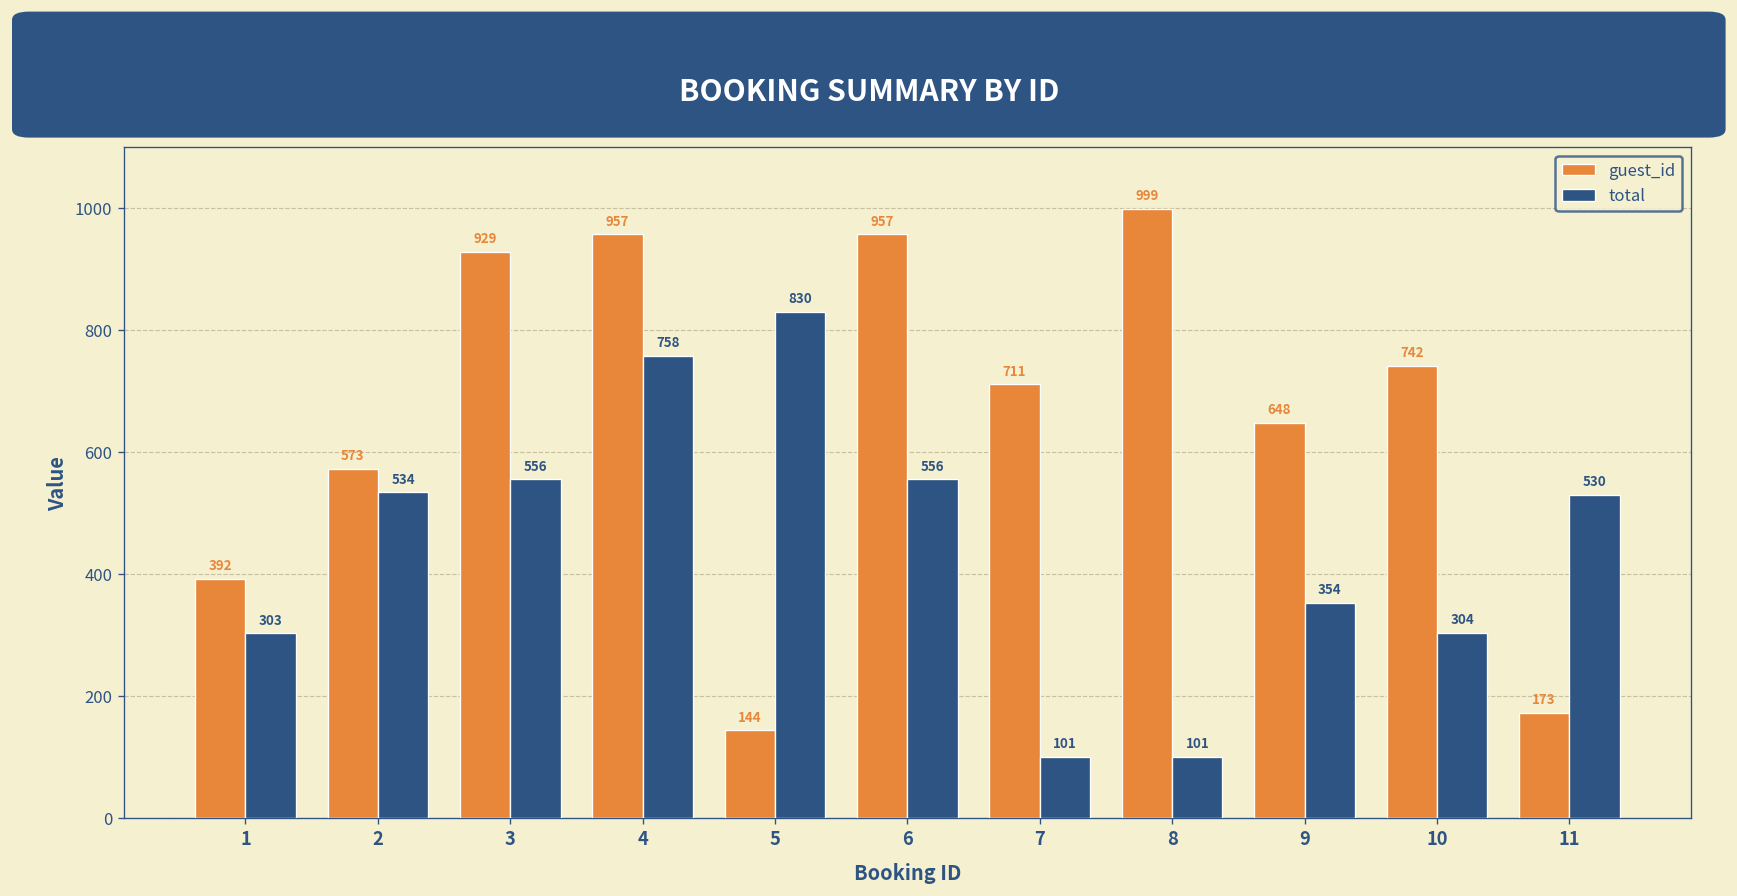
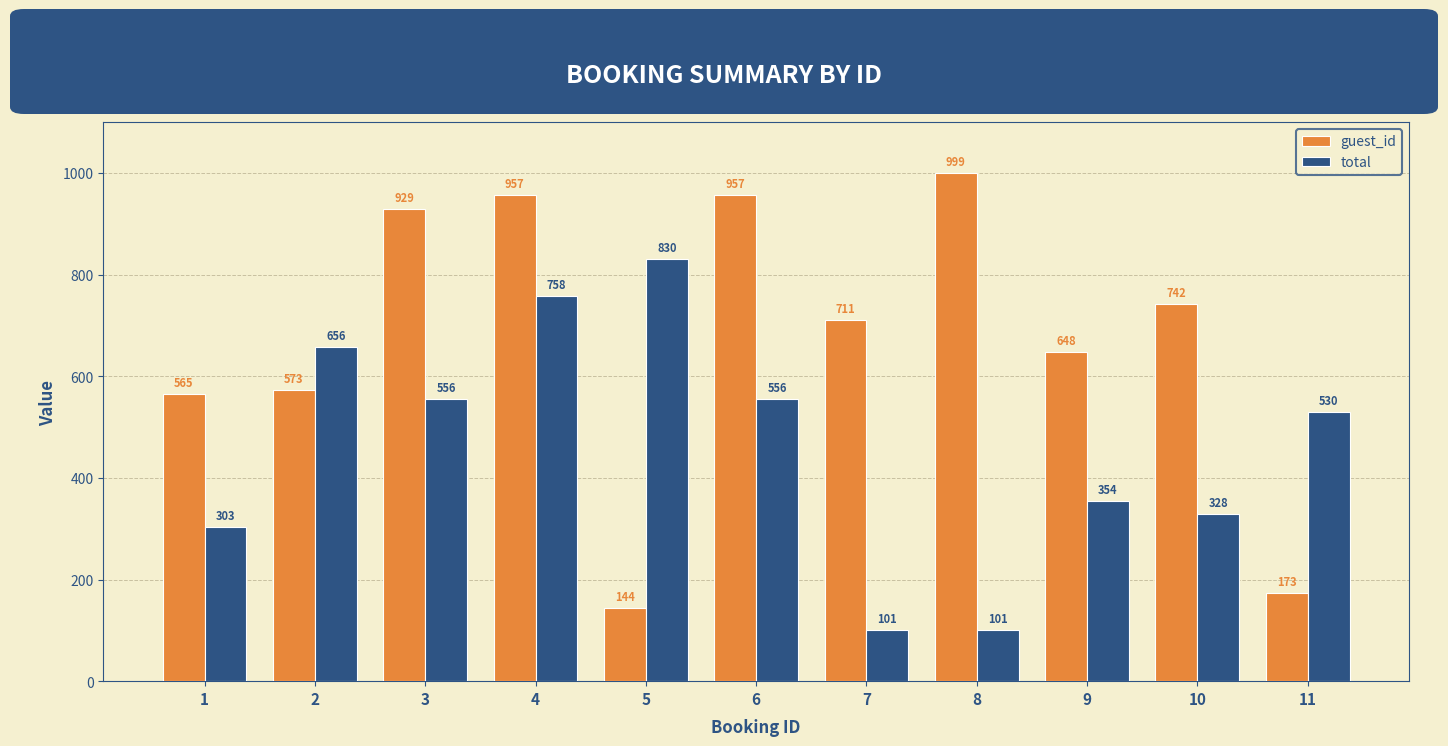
guest_id, 1: 392 -> 565
total, 2: 534 -> 656
total, 10: 304 -> 328
